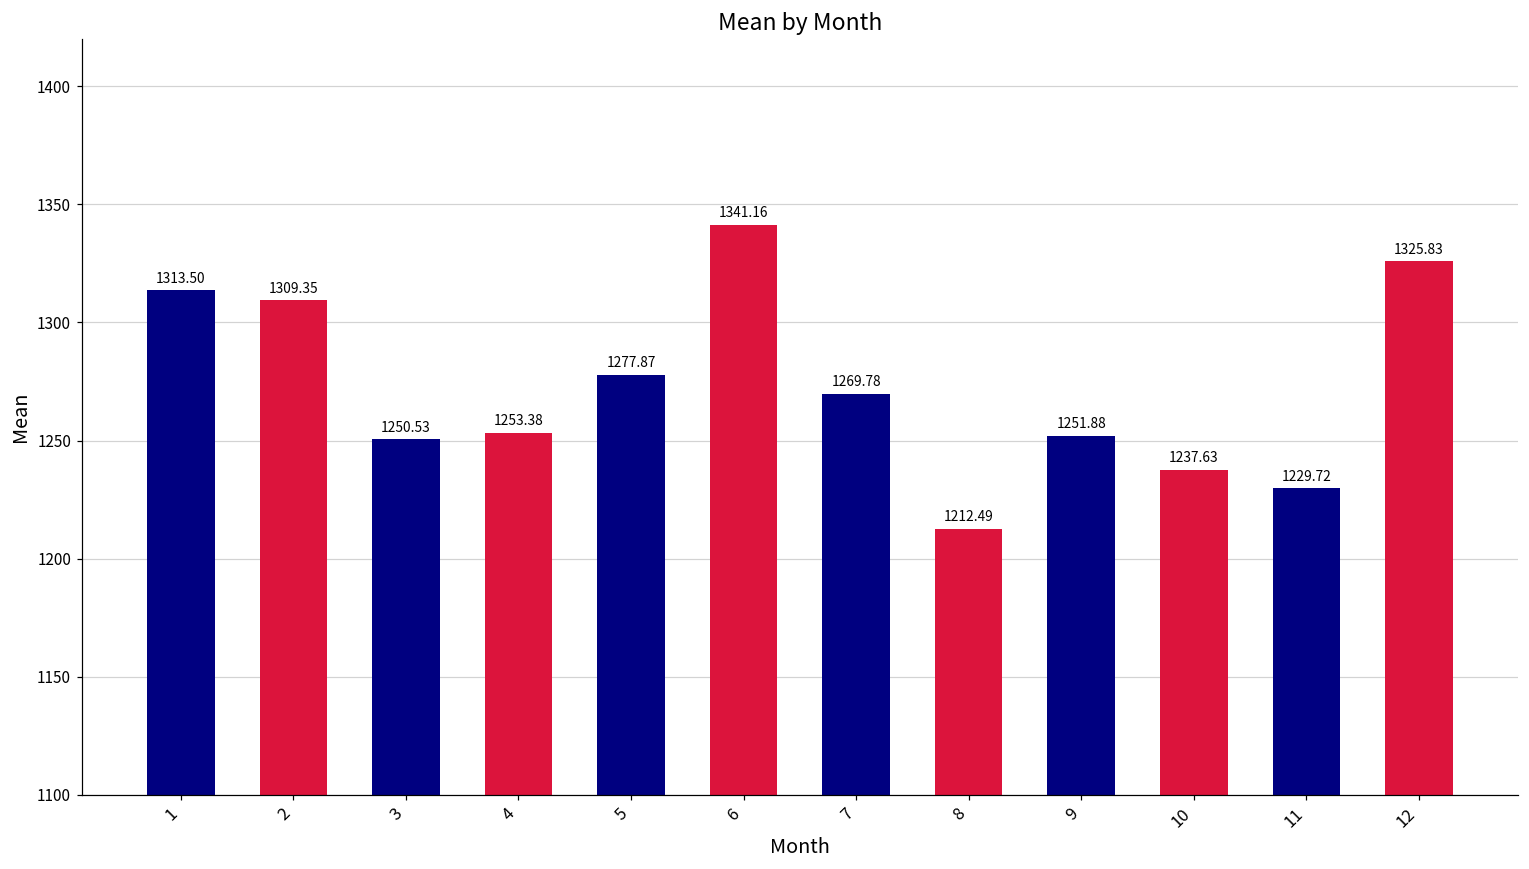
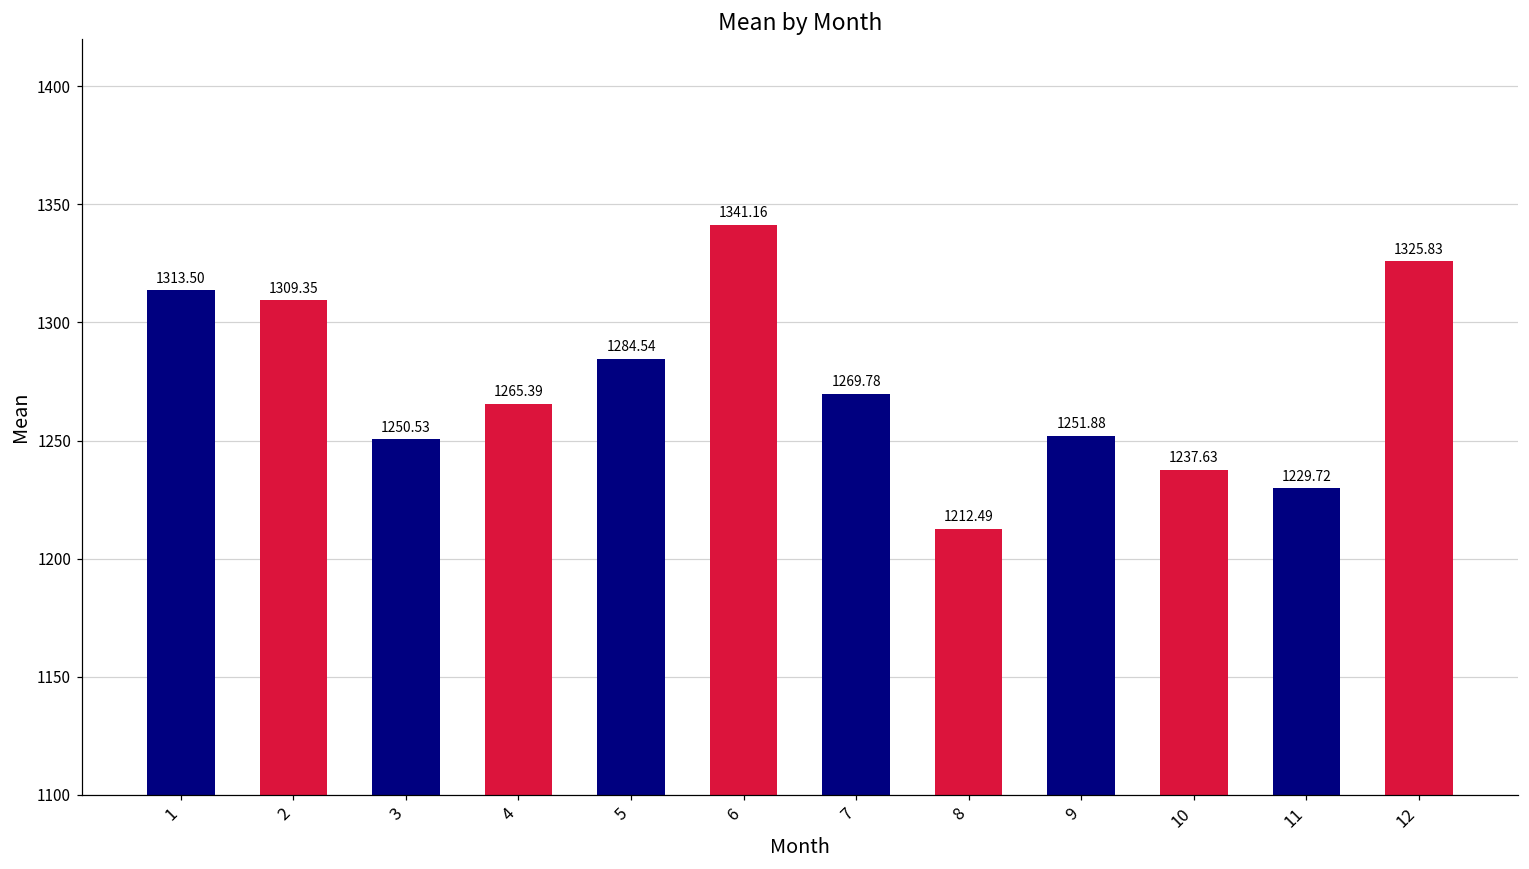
4: 1253.38 -> 1265.39
5: 1277.87 -> 1284.54
